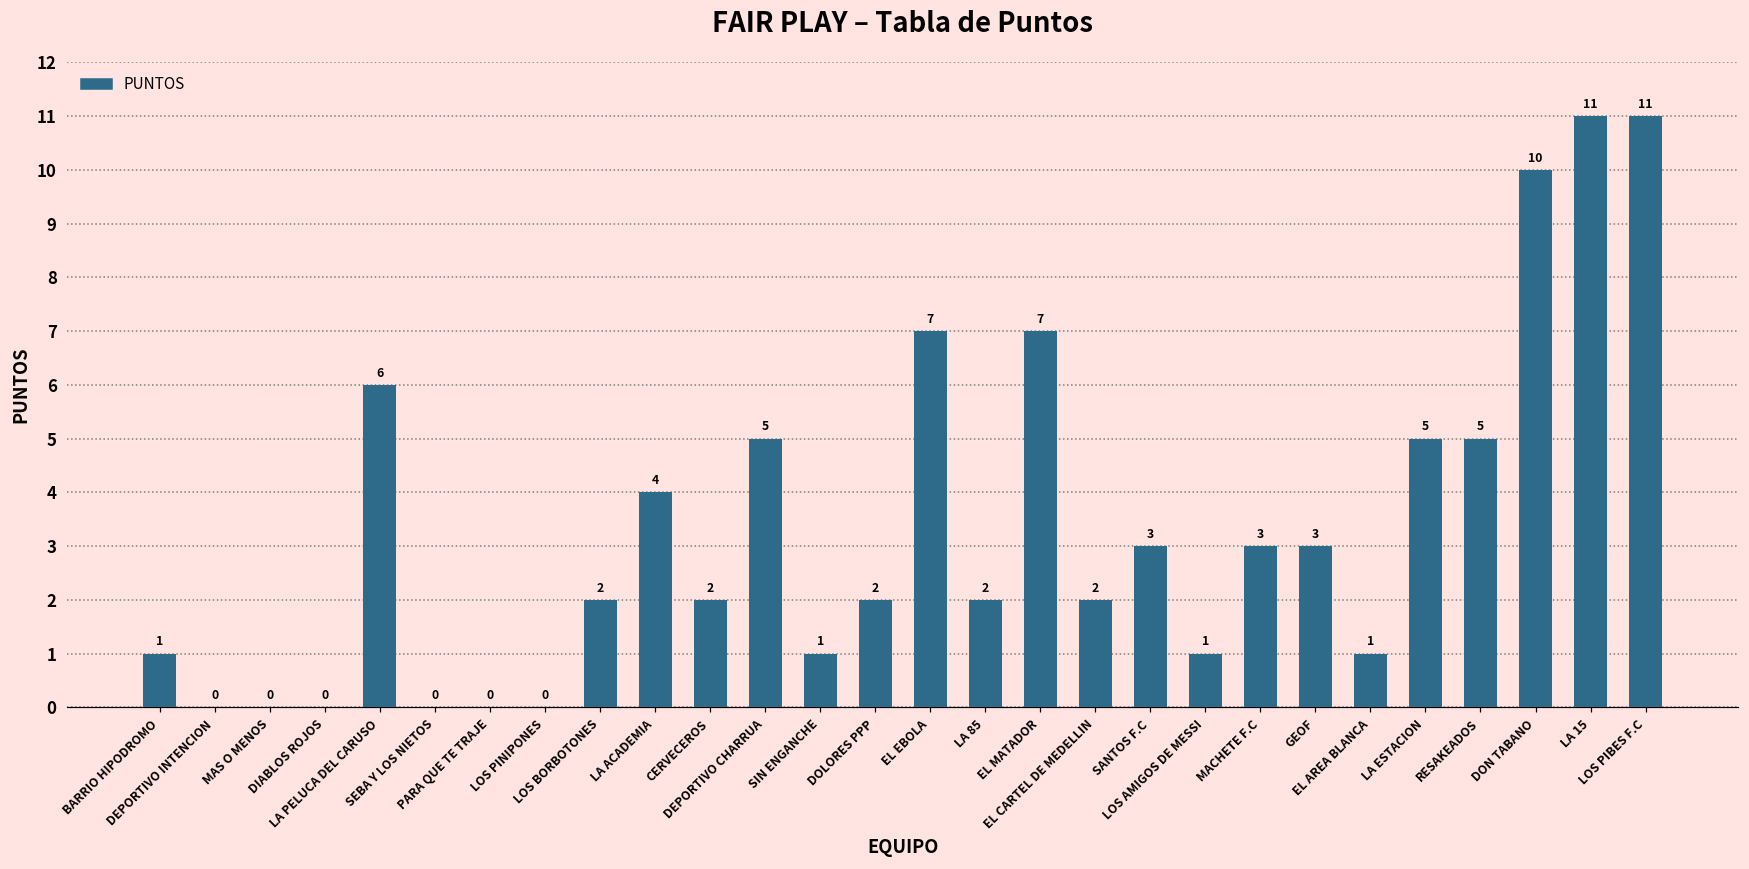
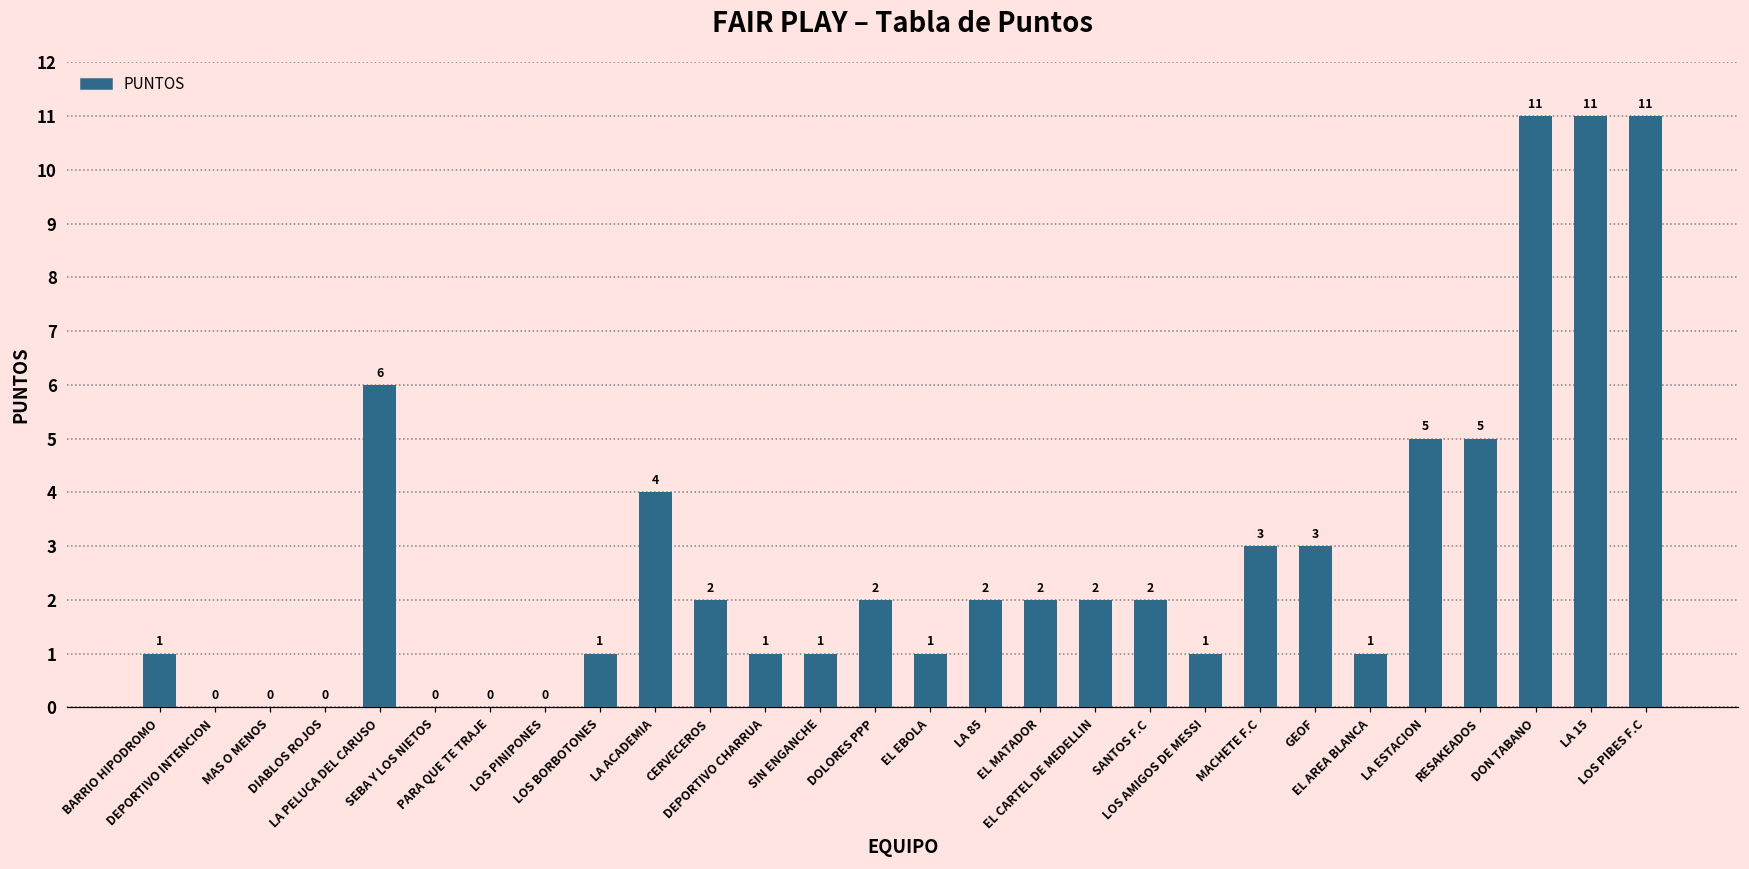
LOS BORBOTONES: 2 -> 1
DEPORTIVO CHARRUA: 5 -> 1
EL EBOLA: 7 -> 1
EL MATADOR: 7 -> 2
SANTOS F.C: 3 -> 2
DON TABANO: 10 -> 11
